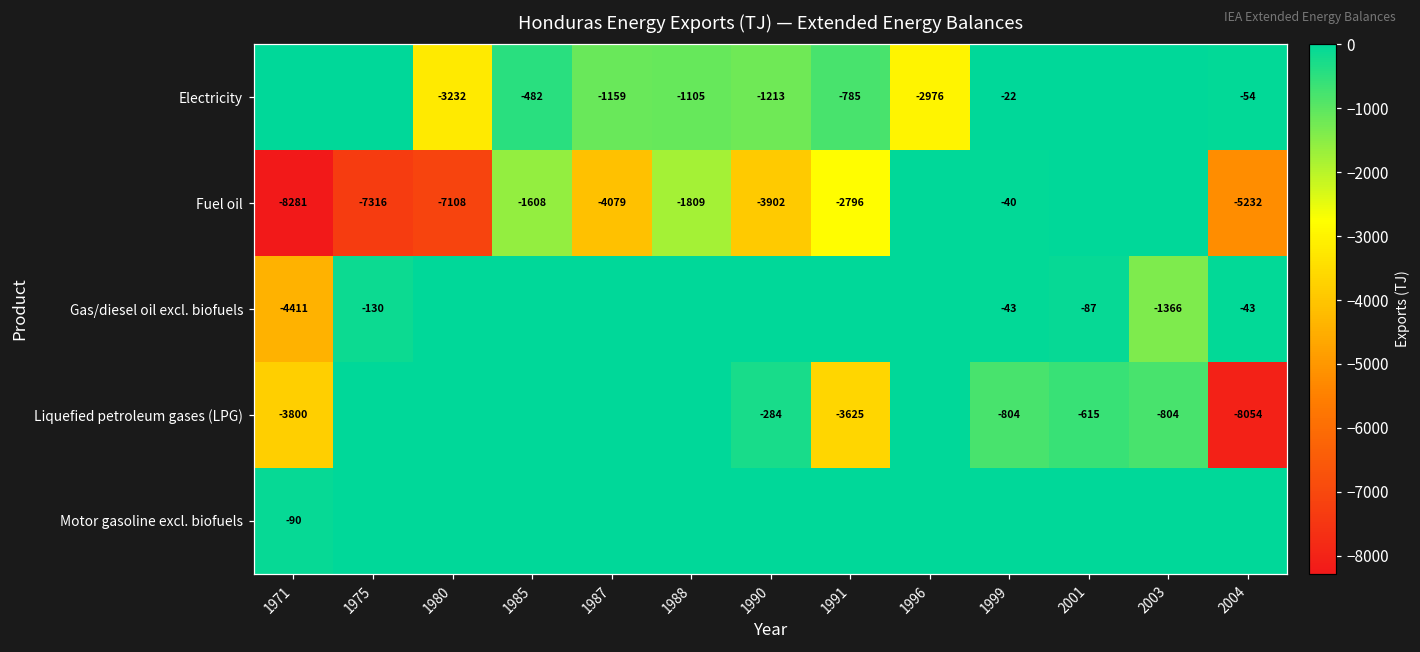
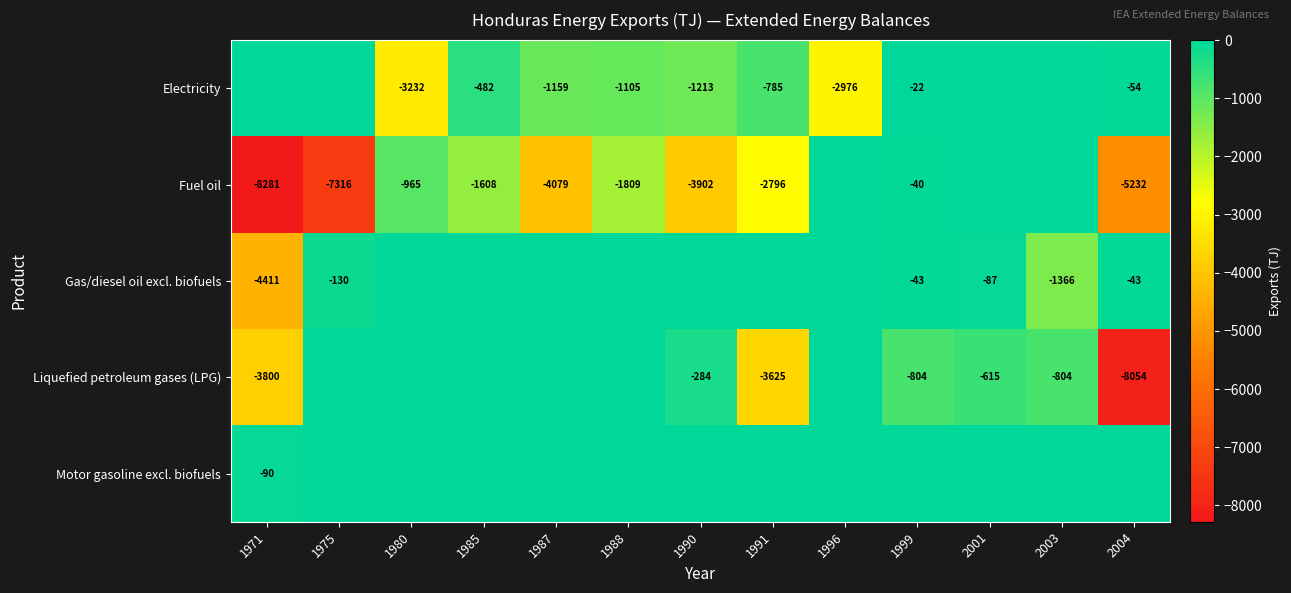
Fuel oil, 1980: -7108 -> -965
